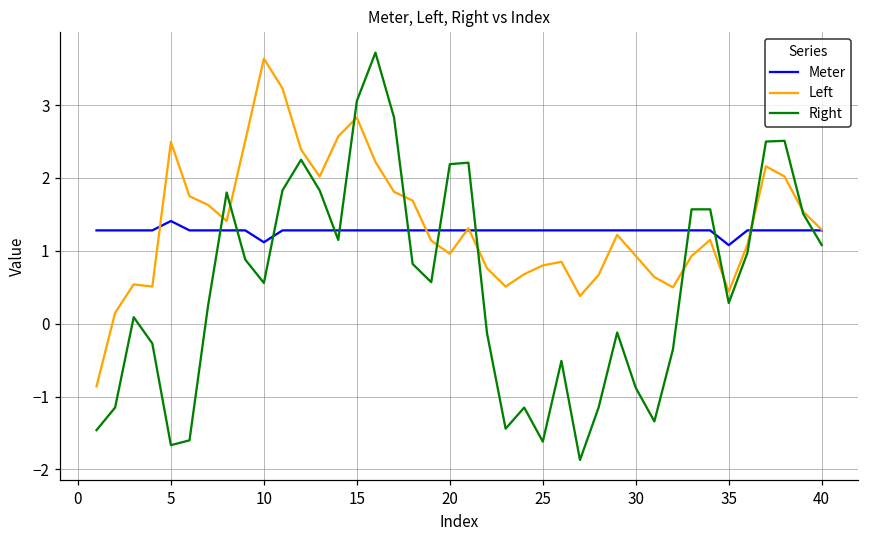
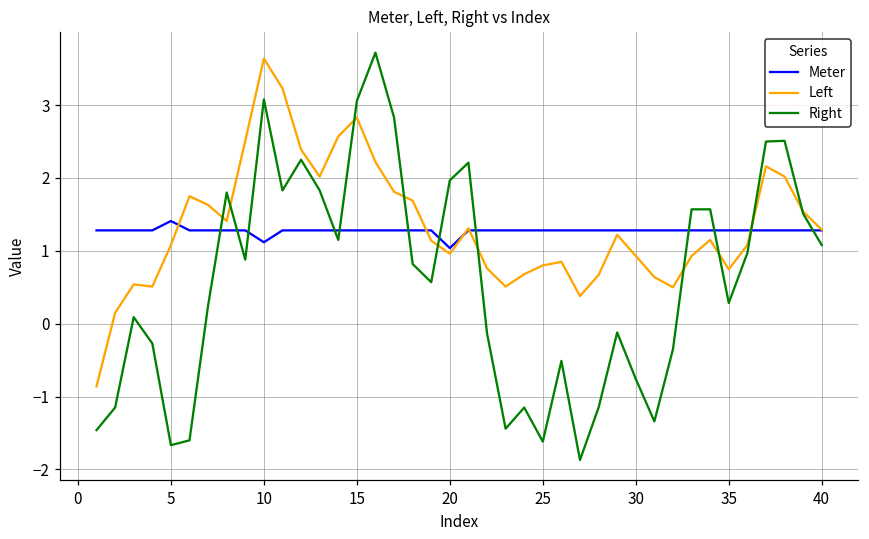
Left, 5: 2.5 -> 1.1
Right, 10: 0.6 -> 3.1
Meter, 20: 1.3 -> 1.0
Right, 20: 2.2 -> 2.0
Right, 30: -0.9 -> -0.8
Meter, 35: 1.1 -> 1.3
Left, 35: 0.4 -> 0.7
